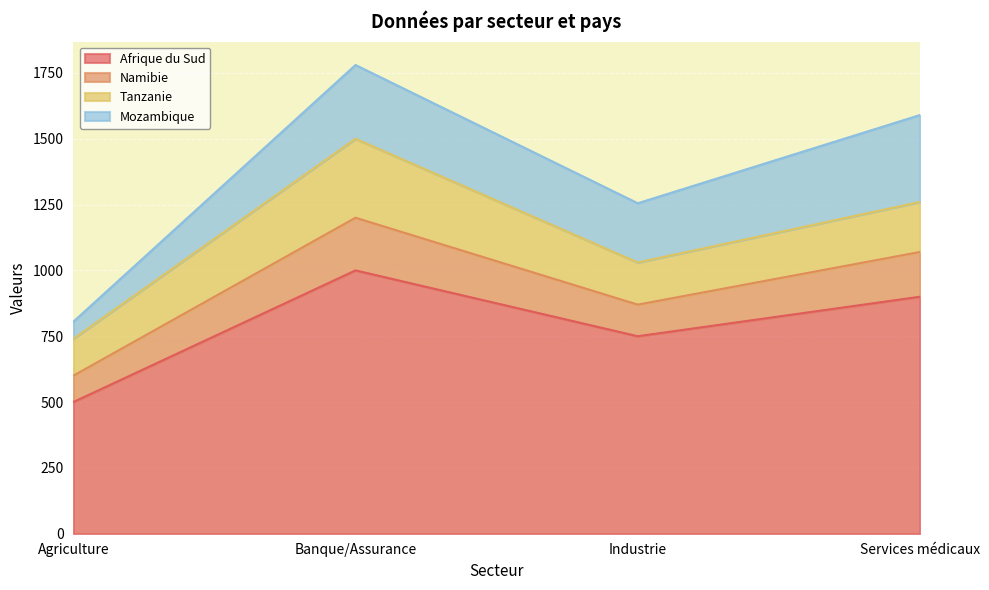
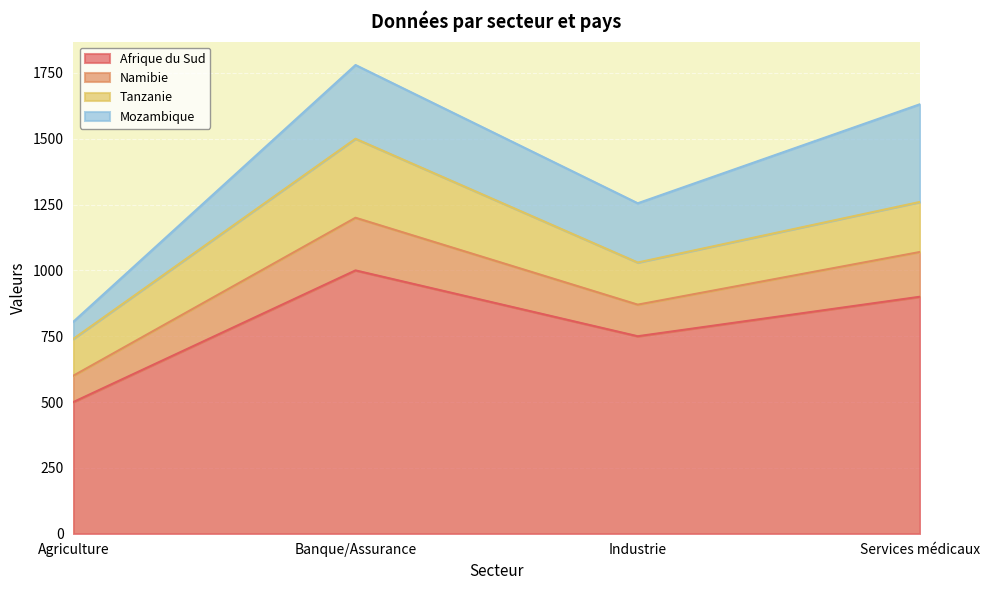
Mozambique, Services médicaux: 330 -> 370
